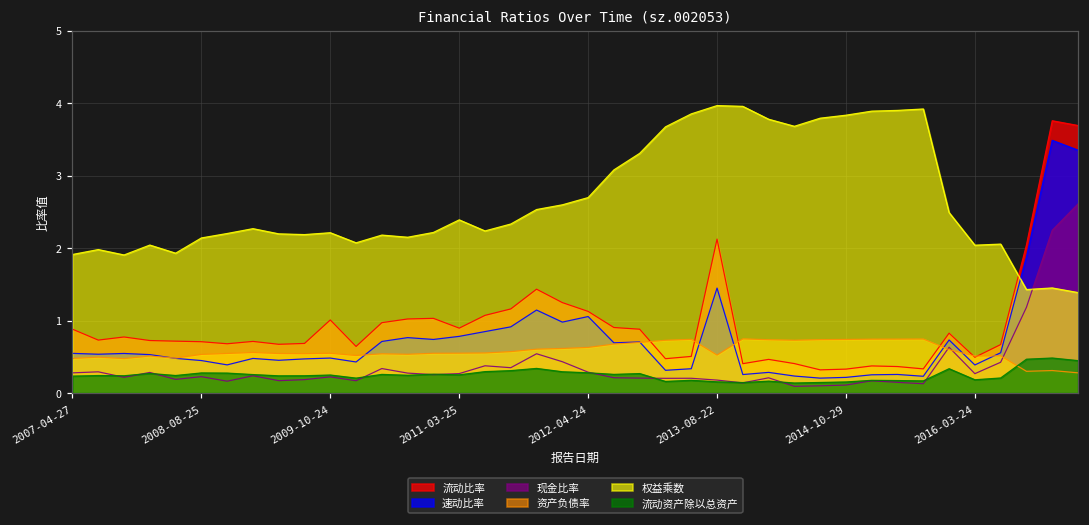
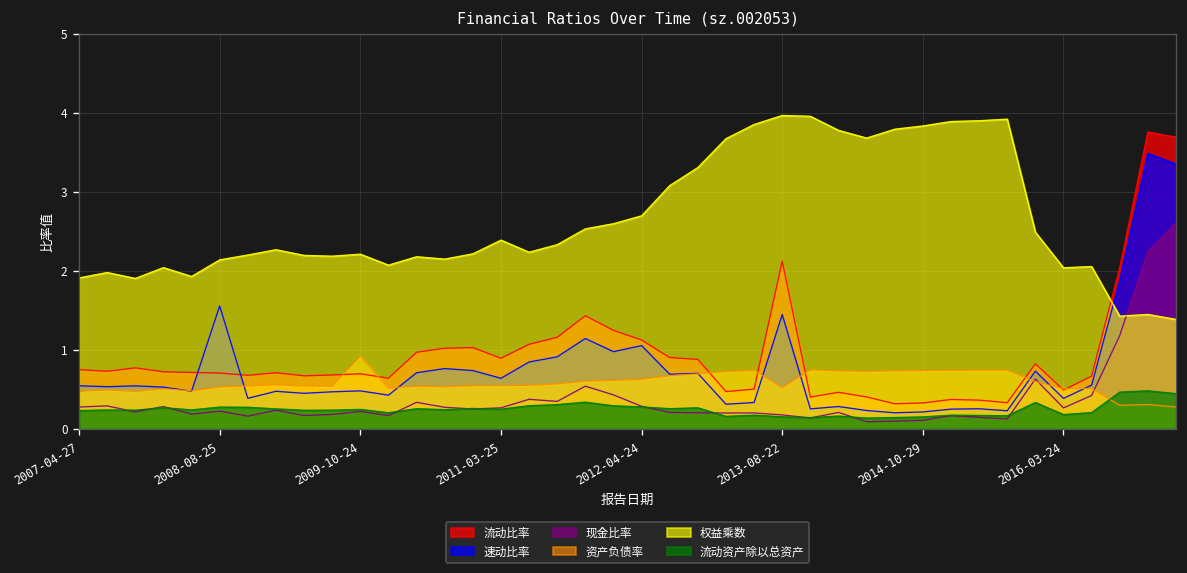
流动比率, 2007-04-27: 0.9 -> 0.8
速动比率, 2008-08-25: 0.4 -> 1.6
流动比率, 2009-10-24: 1.0 -> 0.7
资产负债率, 2009-10-24: 0.5 -> 0.9
速动比率, 2011-03-25: 0.8 -> 0.6
